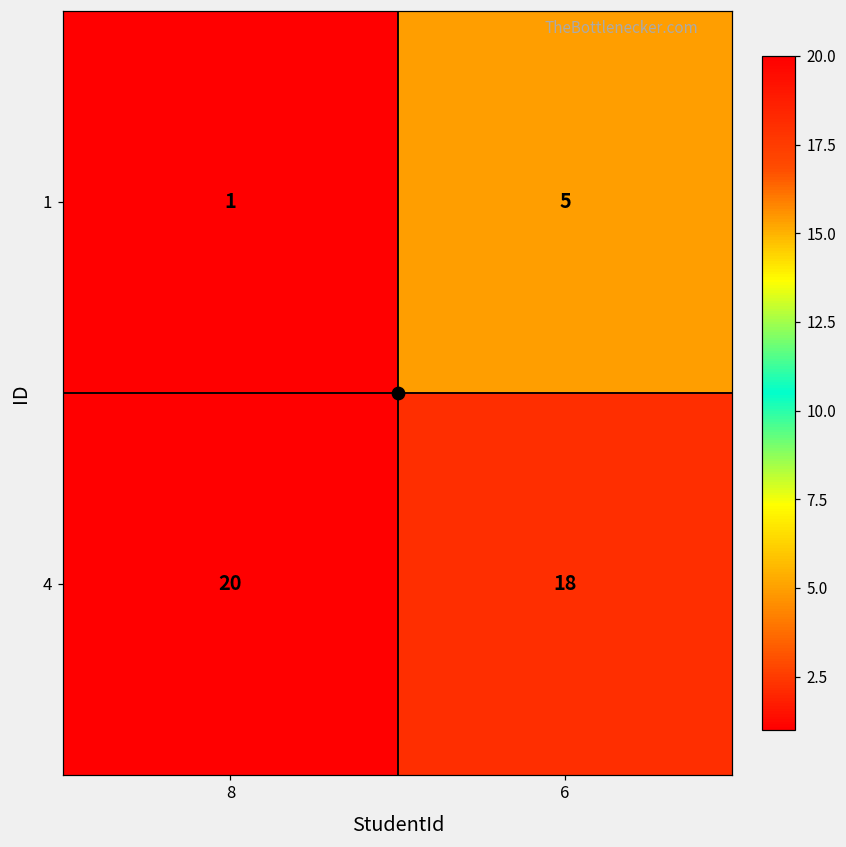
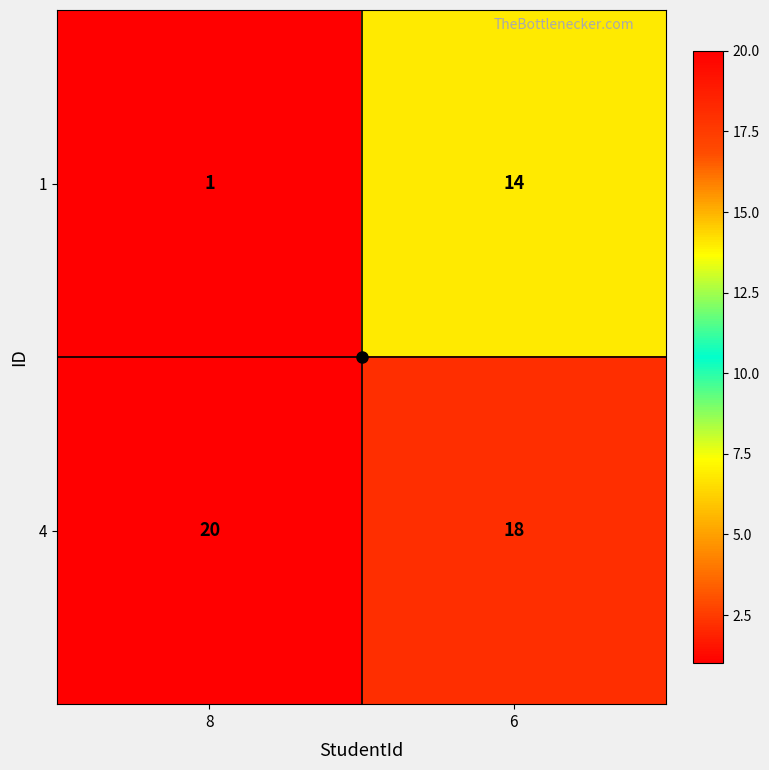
1, 6: 5 -> 14
